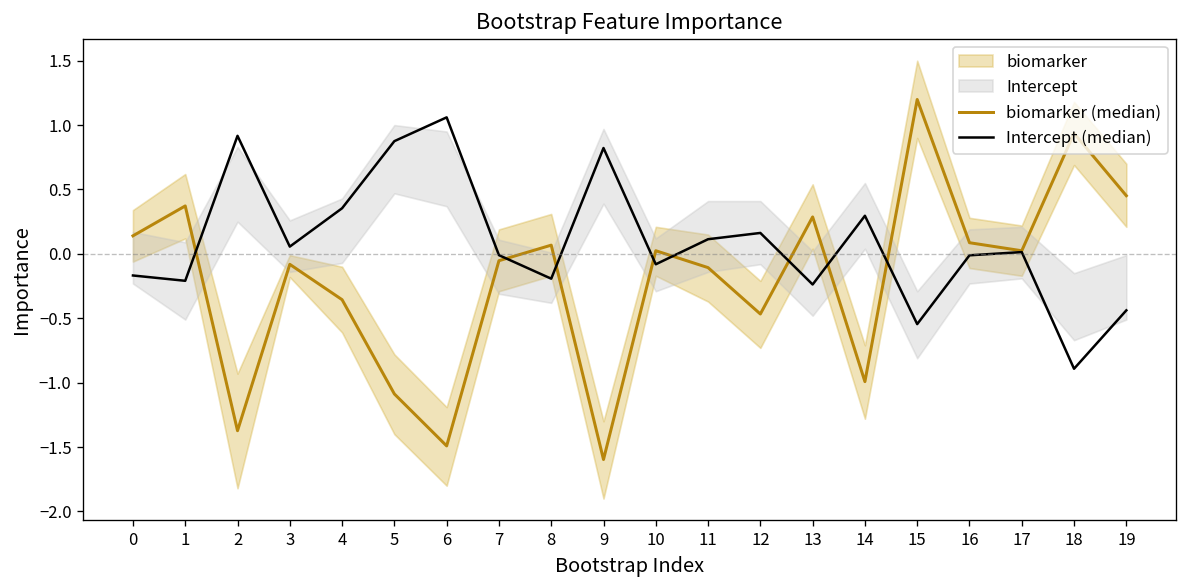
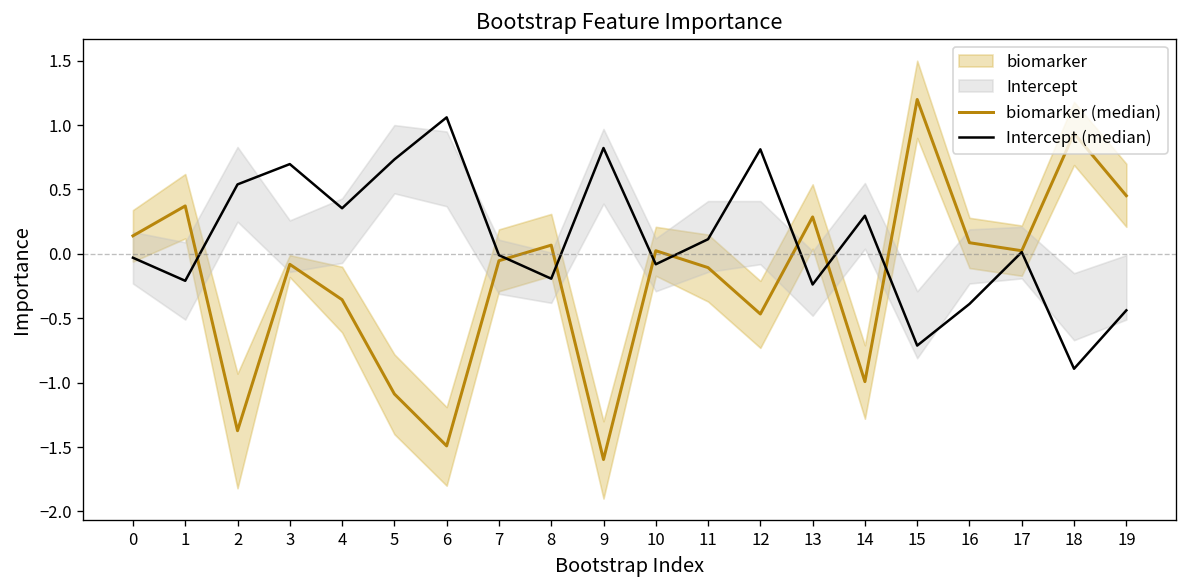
Intercept (median), 0: -0.17 -> -0.03
Intercept (median), 2: 0.92 -> 0.54
Intercept (median), 3: 0.06 -> 0.70
Intercept (median), 5: 0.88 -> 0.73
Intercept (median), 12: 0.16 -> 0.81
Intercept (median), 15: -0.55 -> -0.71
Intercept (median), 16: -0.01 -> -0.39
